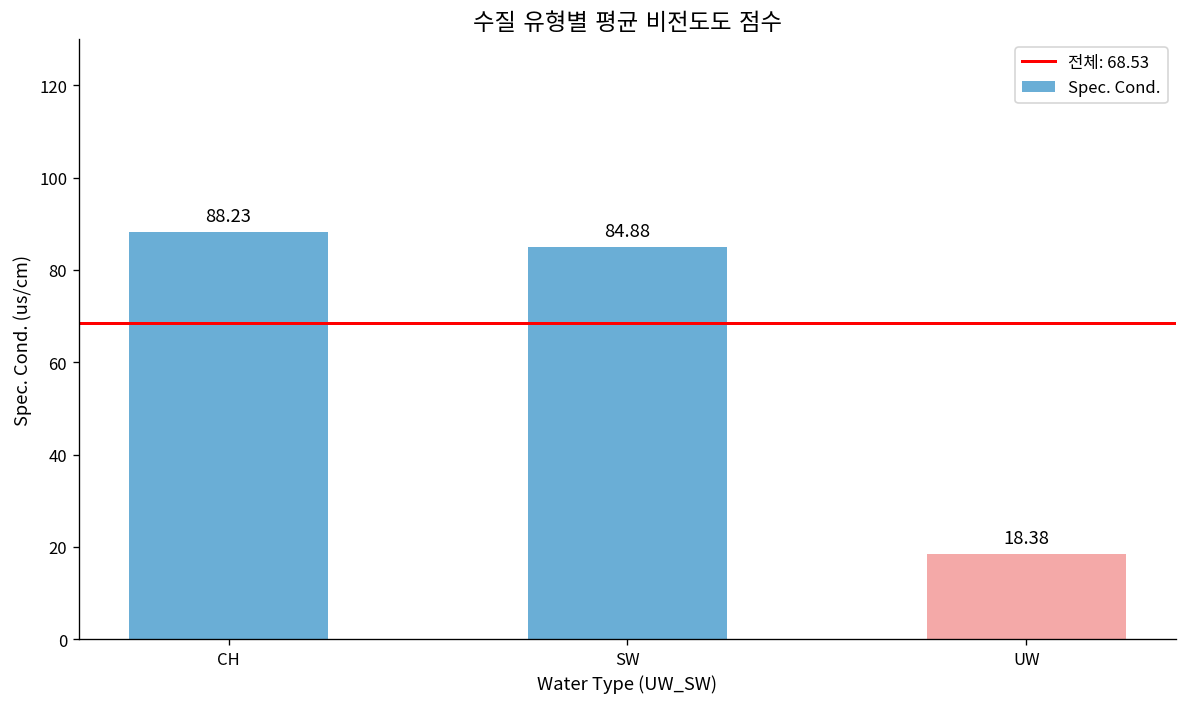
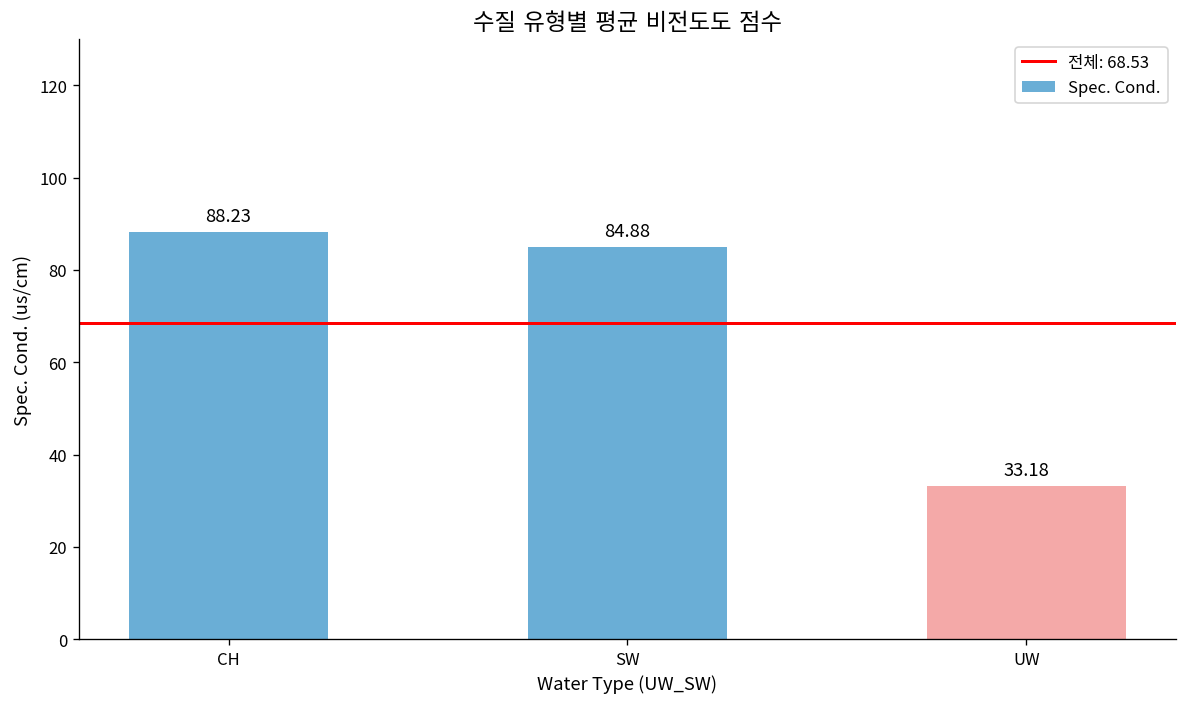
UW: 18.38 -> 33.18
